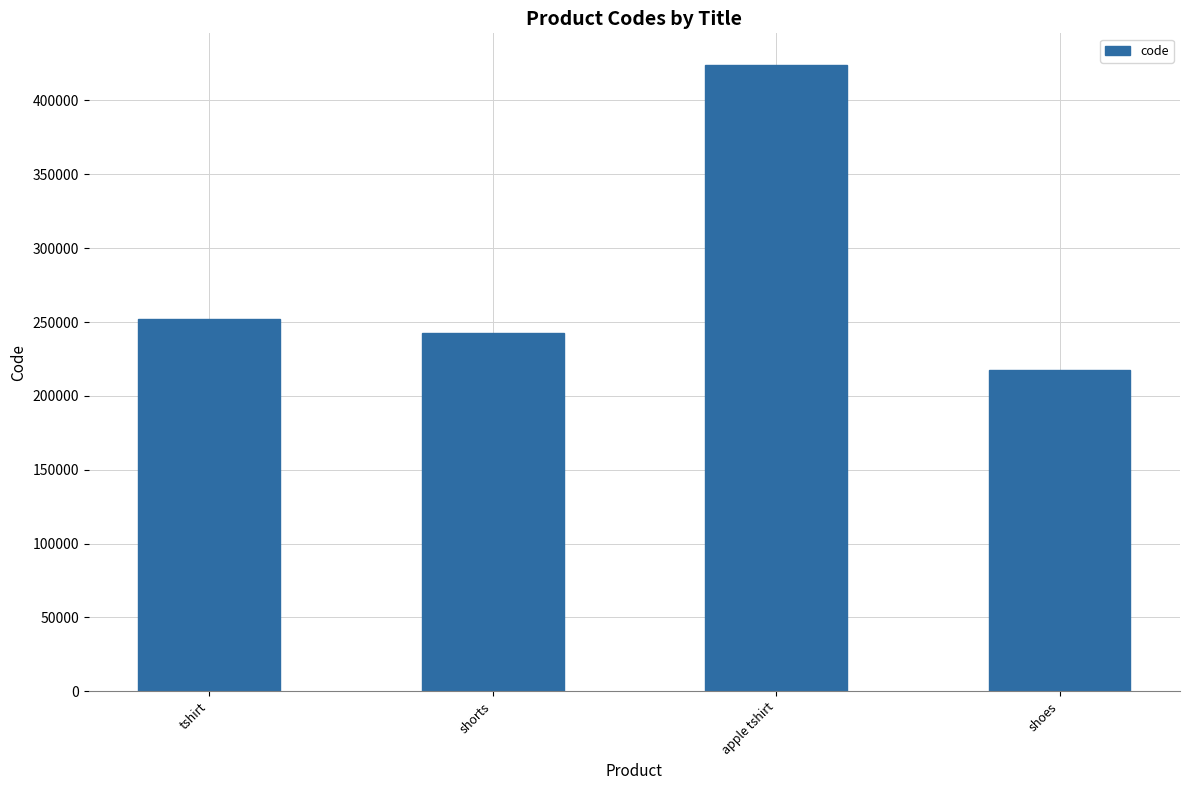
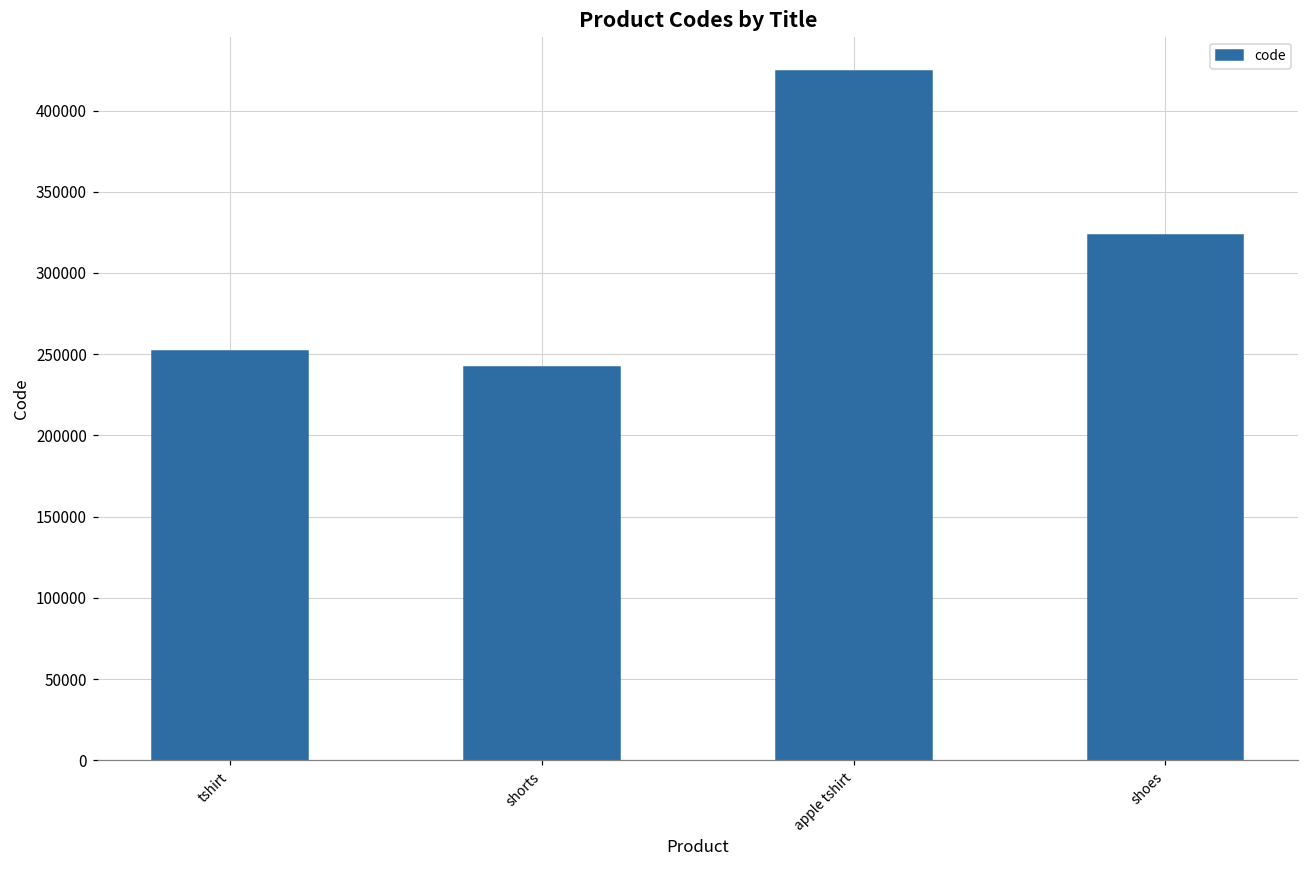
shoes: 218000 -> 323000
